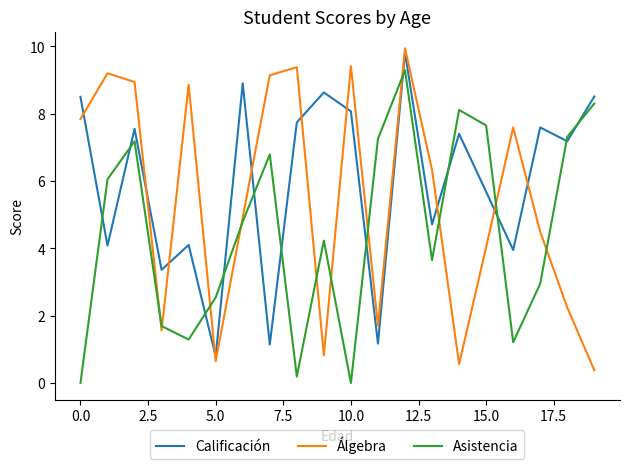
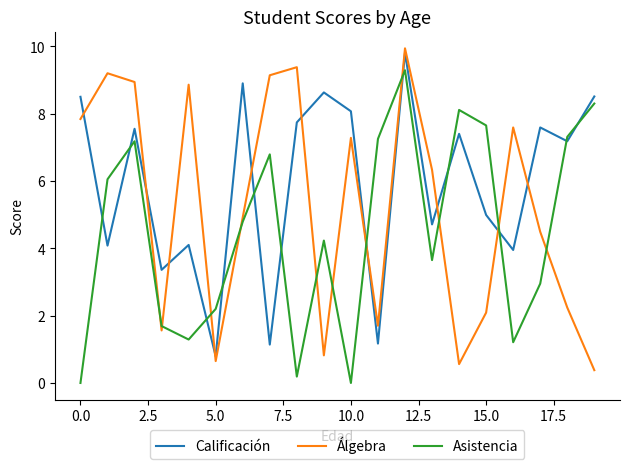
Asistencia, 5.0: 2.5 -> 2.2
Álgebra, 10.0: 9.4 -> 7.3
Calificación, 15.0: 5.7 -> 5.0
Álgebra, 15.0: 4.0 -> 2.1
